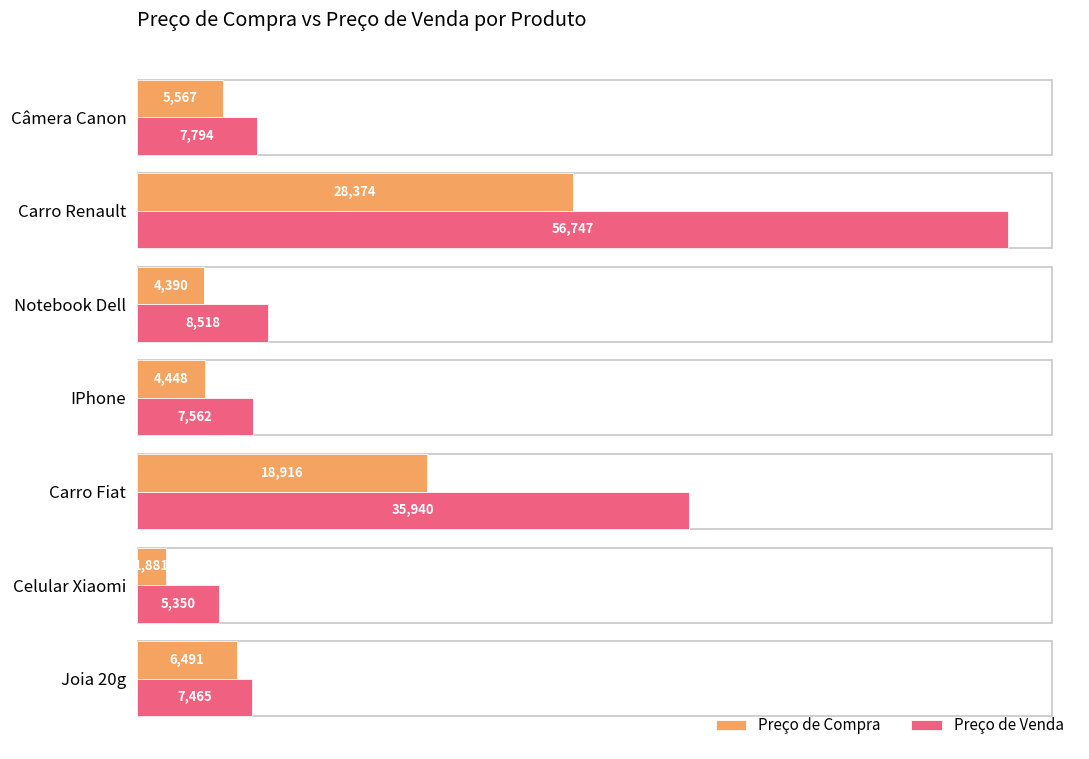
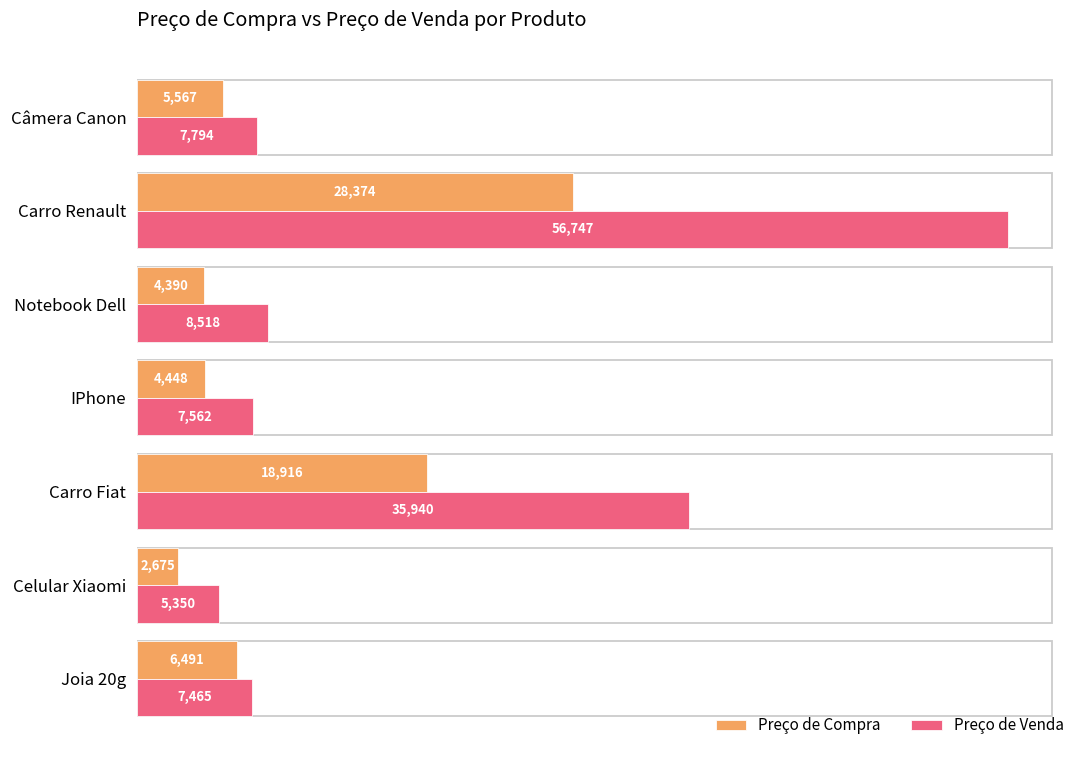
Preço de Compra, Celular Xiaomi: 1,881 -> 2,675
